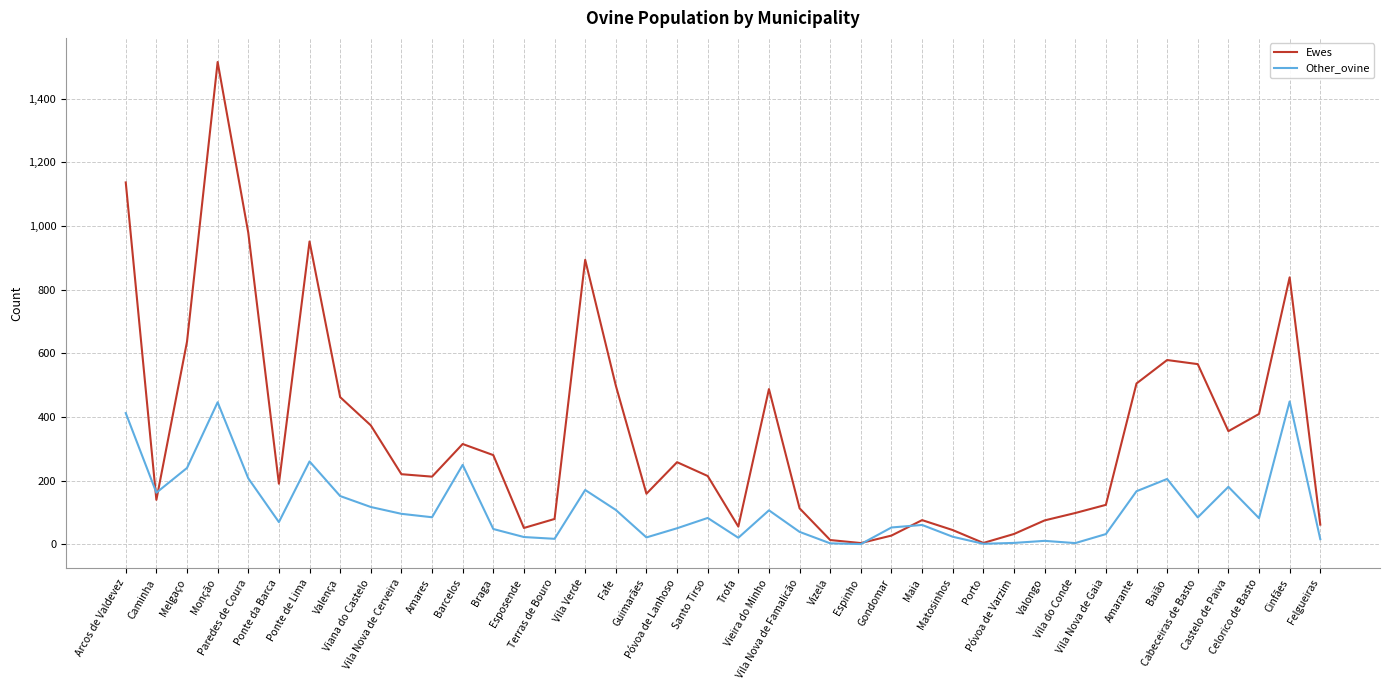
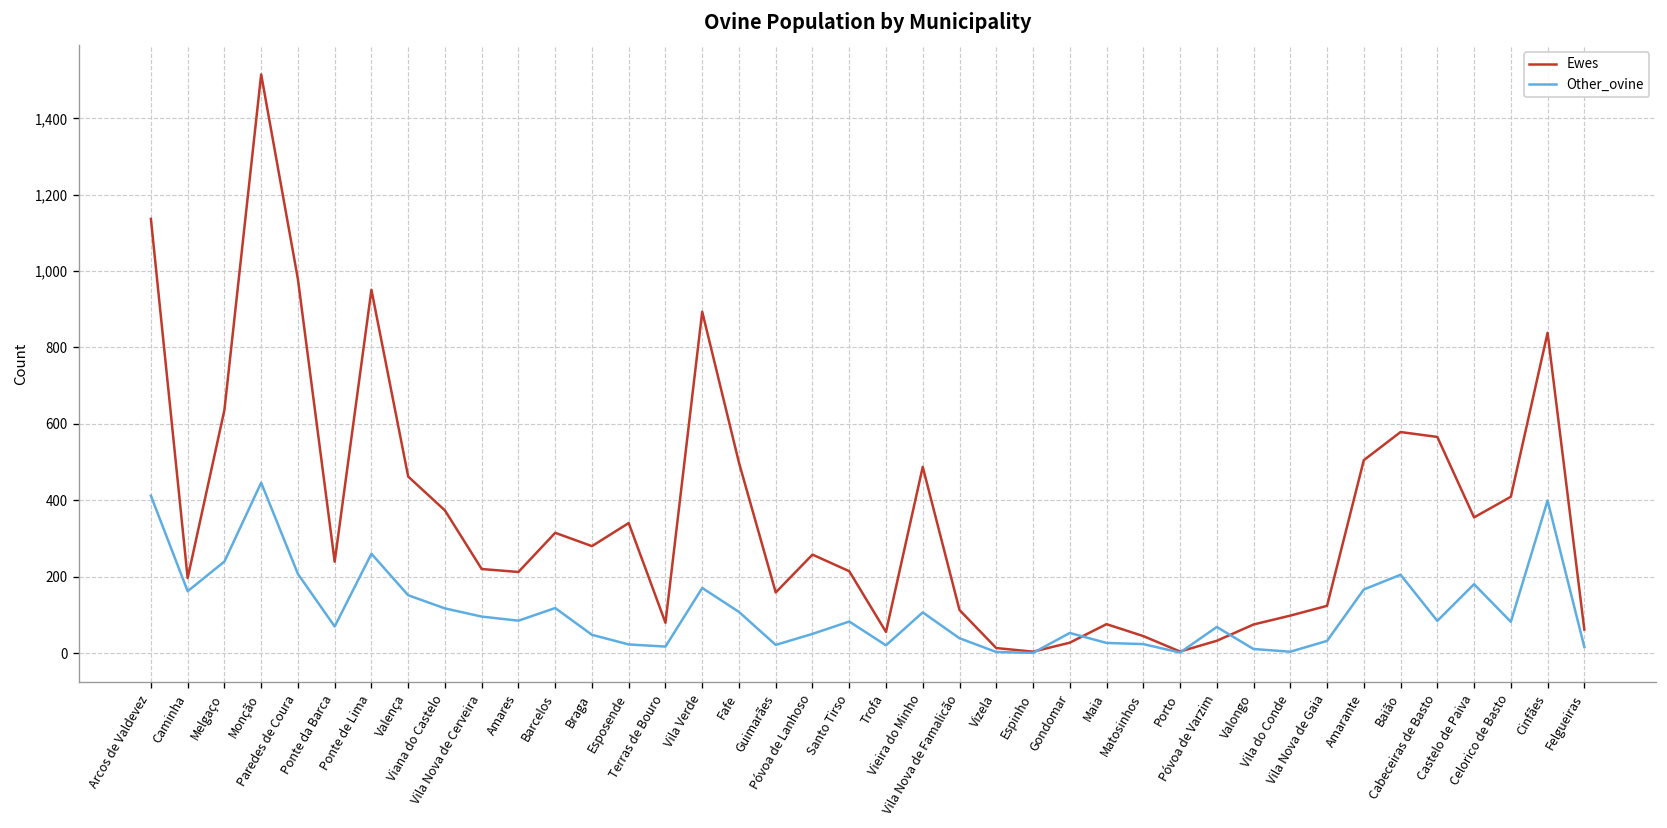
Ewes, Caminha: 140 -> 200
Ewes, Ponte da Barca: 190 -> 240
Other_ovine, Barcelos: 250 -> 120
Ewes, Esposende: 50 -> 340
Other_ovine, Maia: 60 -> 30
Other_ovine, Póvoa de Varzim: 0 -> 70
Other_ovine, Cinfães: 450 -> 400
